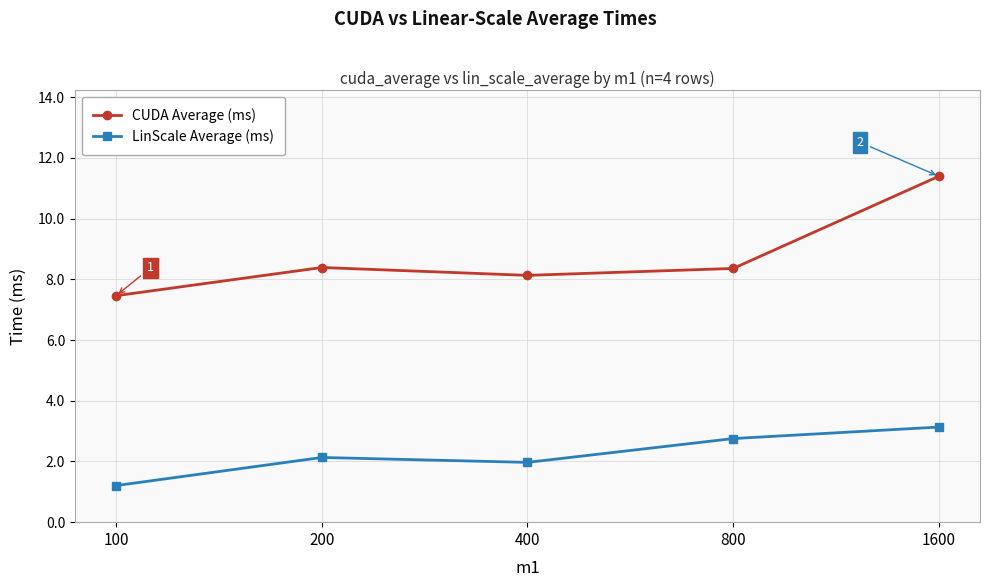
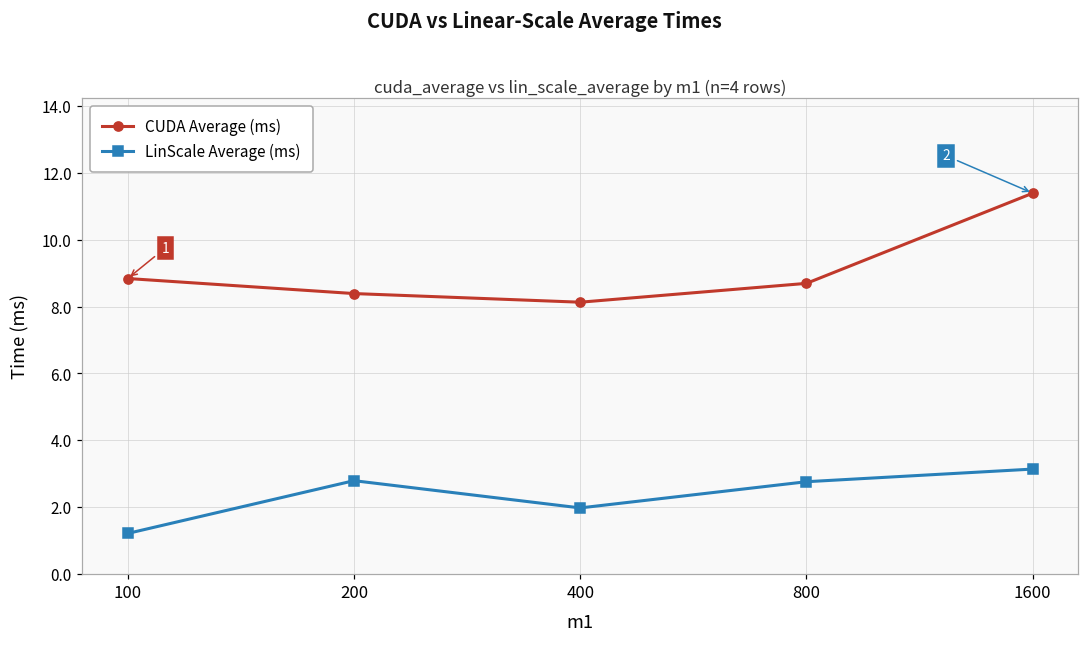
CUDA Average (ms), 100: 7.5 -> 8.8
LinScale Average (ms), 200: 2.1 -> 2.8
CUDA Average (ms), 800: 8.4 -> 8.7
